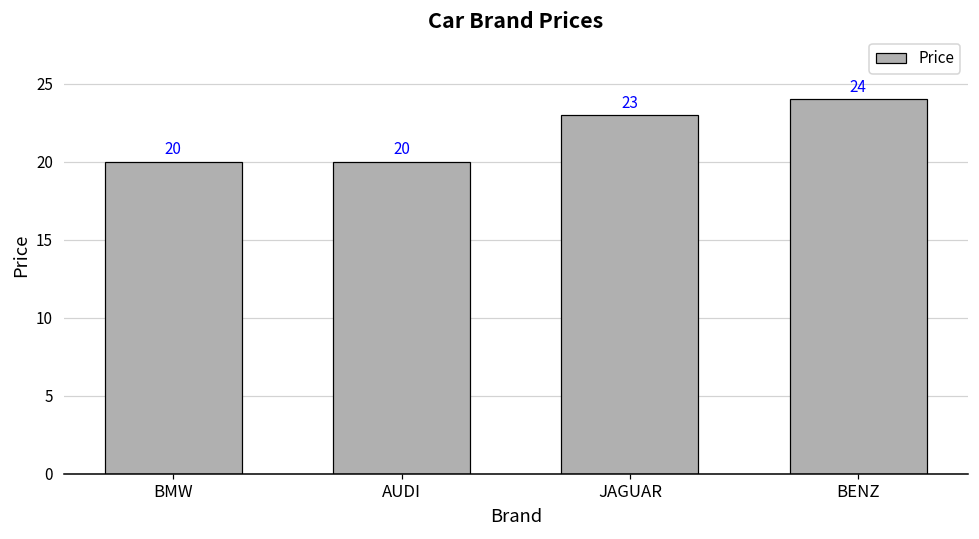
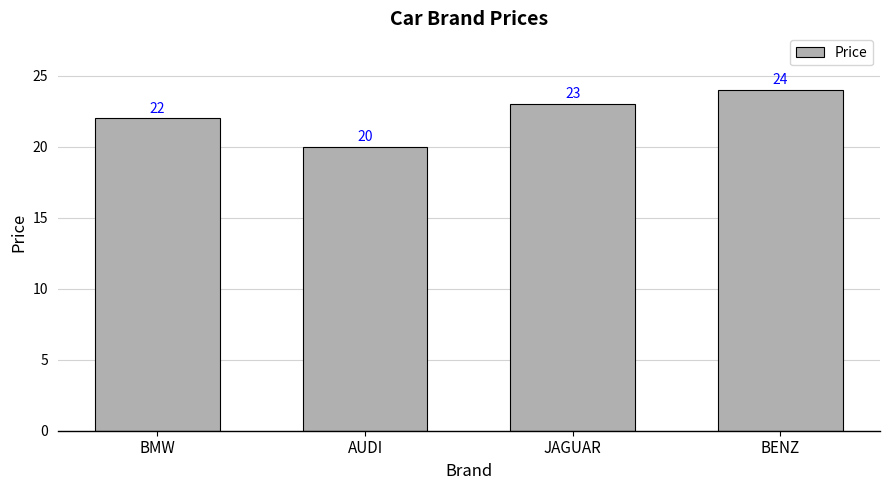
BMW: 20 -> 22
